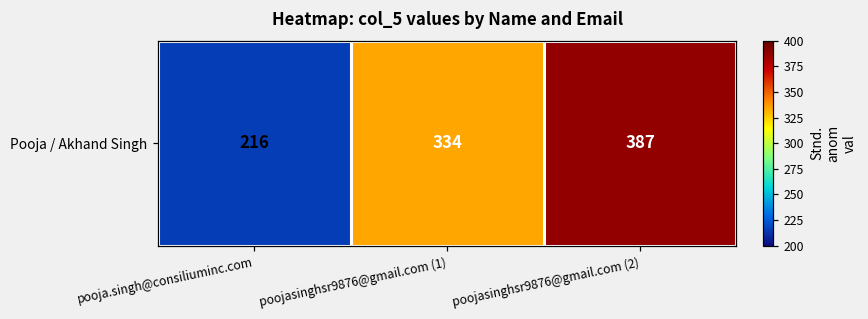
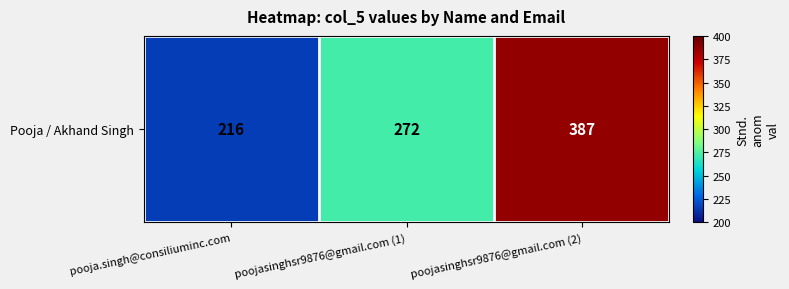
Pooja / Akhand Singh, poojasinghsr9876@gmail.com (1): 334 -> 272
